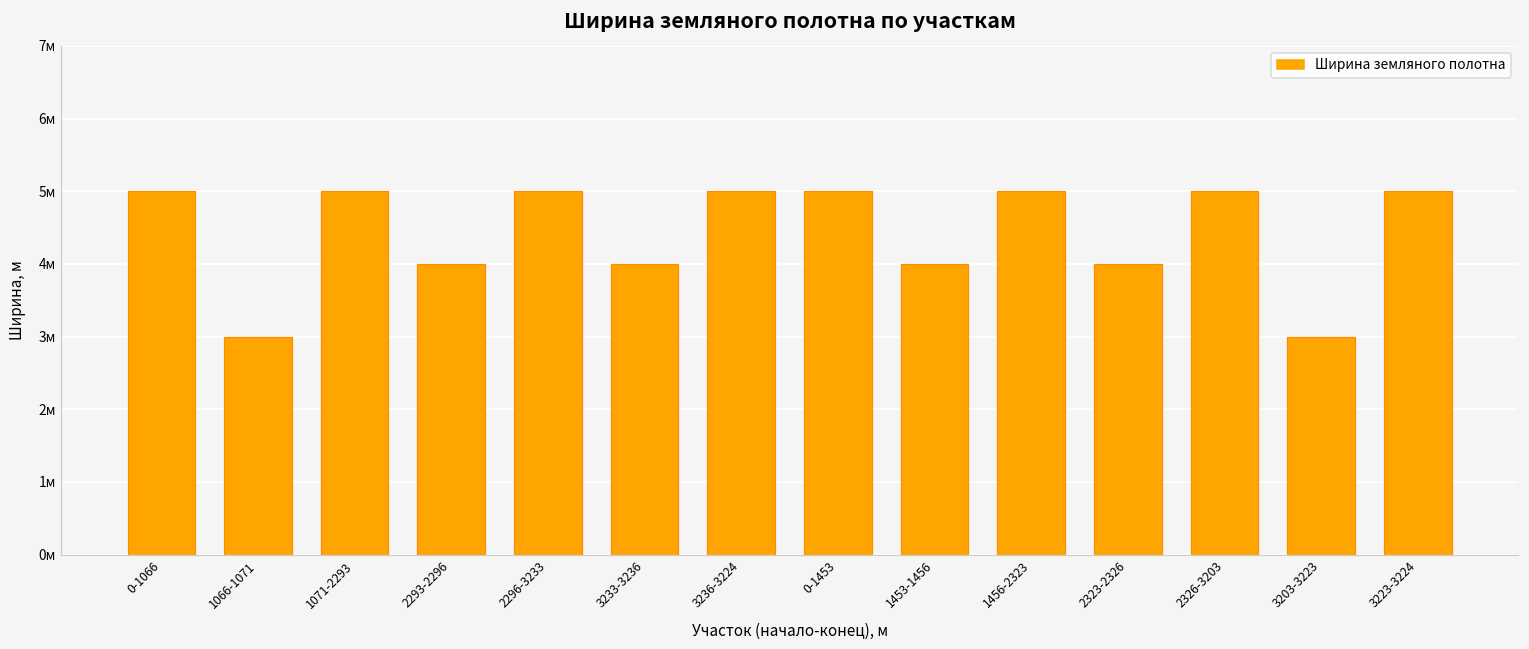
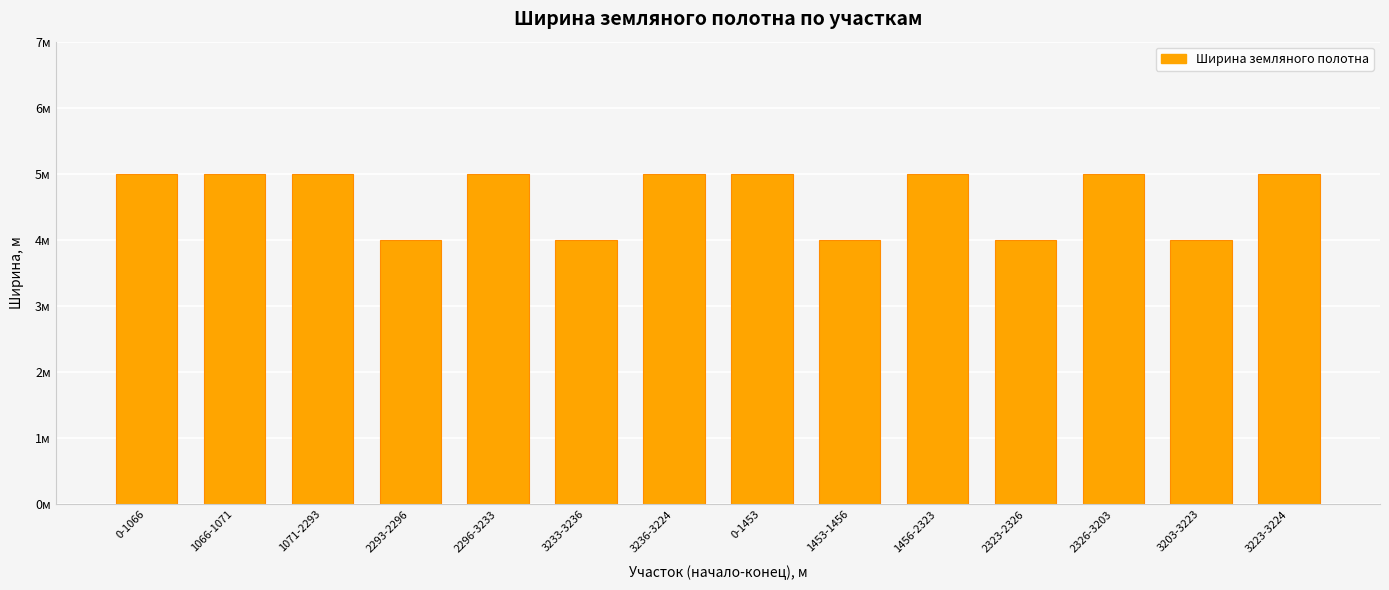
1066-1071: 3м -> 5м
3203-3223: 3м -> 4м
